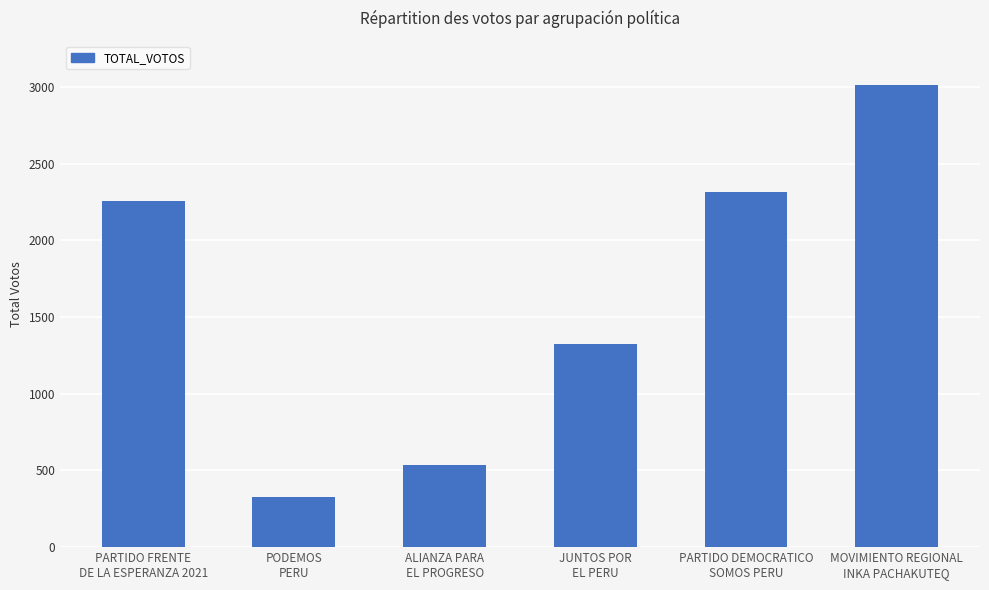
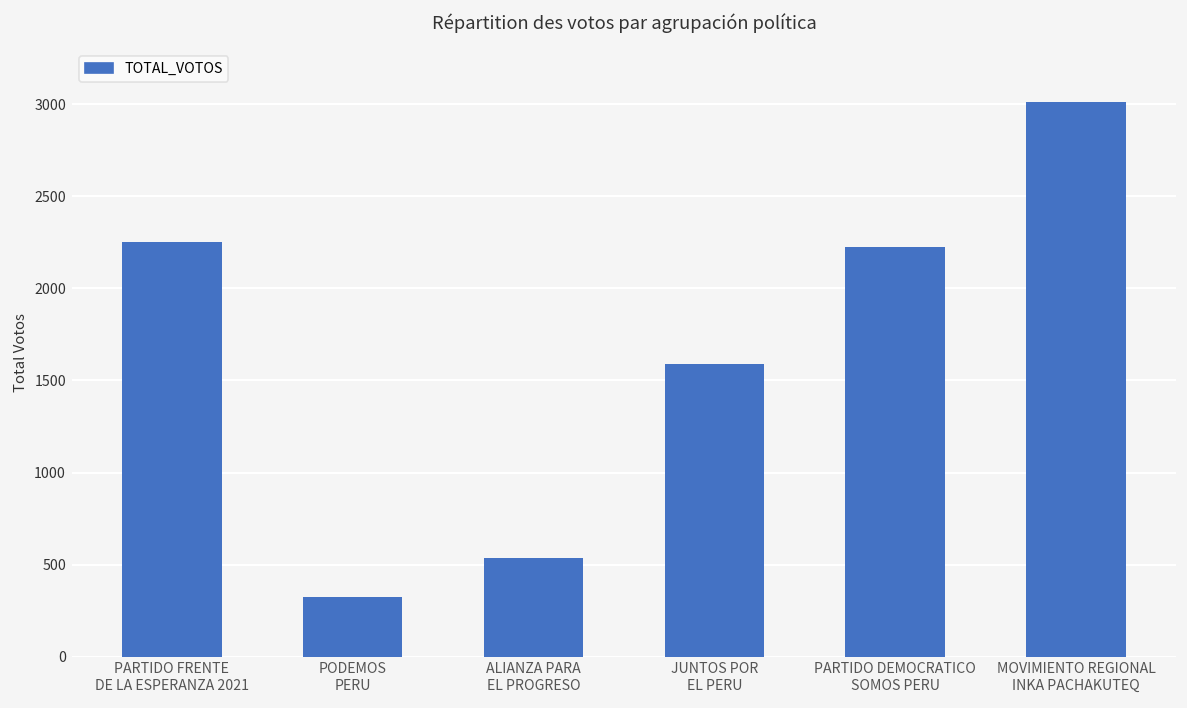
JUNTOS POR EL PERU: 1330 -> 1590
PARTIDO DEMOCRATICO SOMOS PERU: 2310 -> 2220
